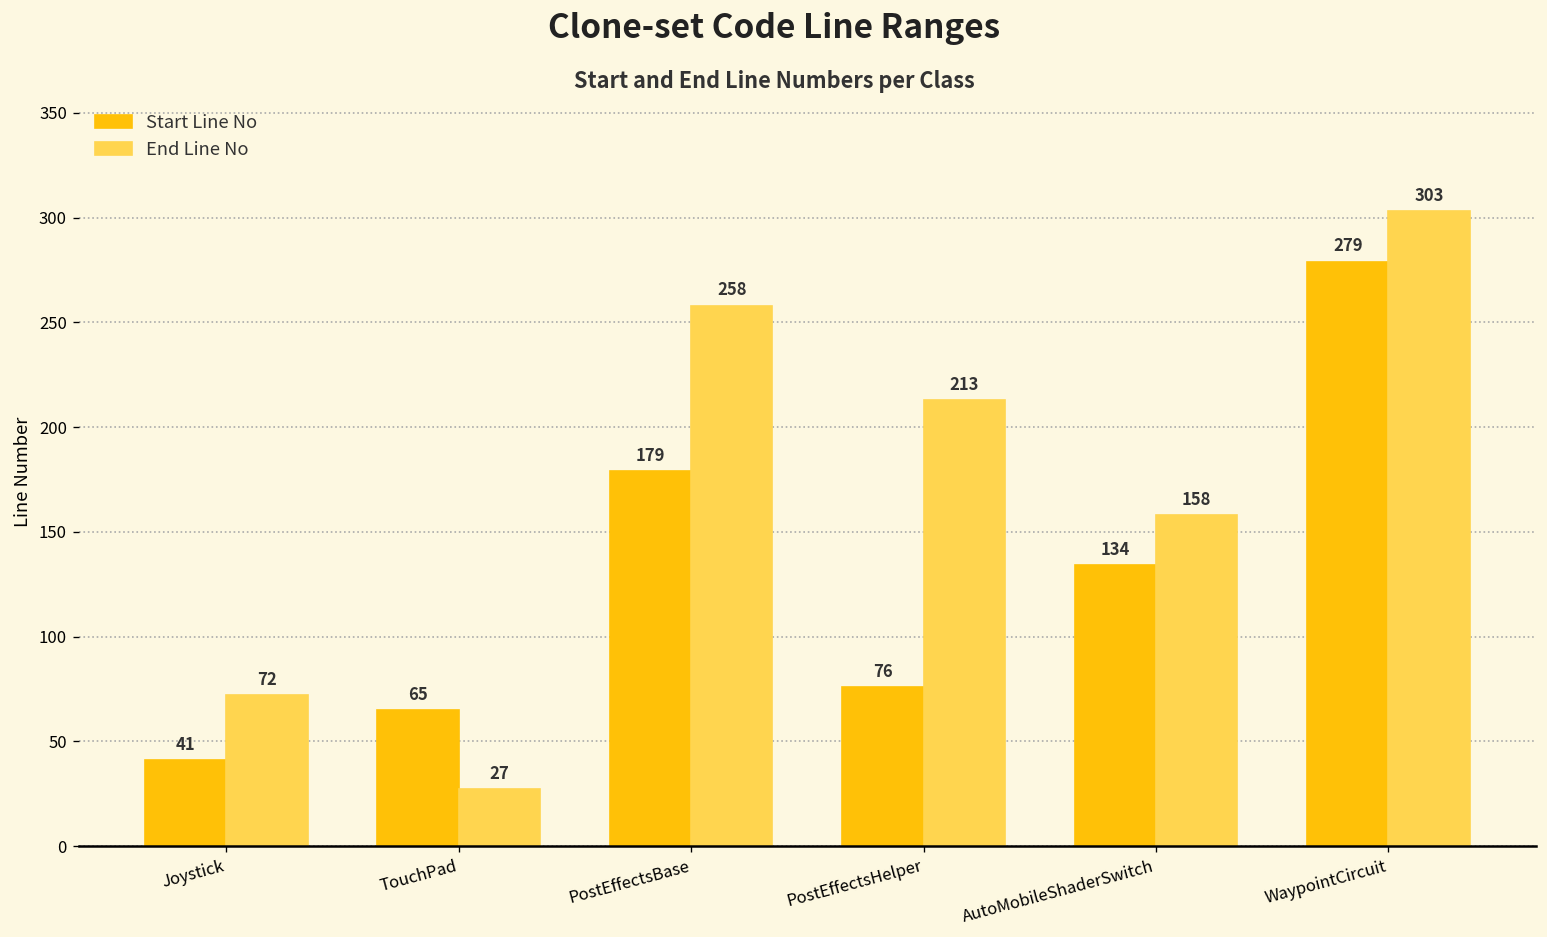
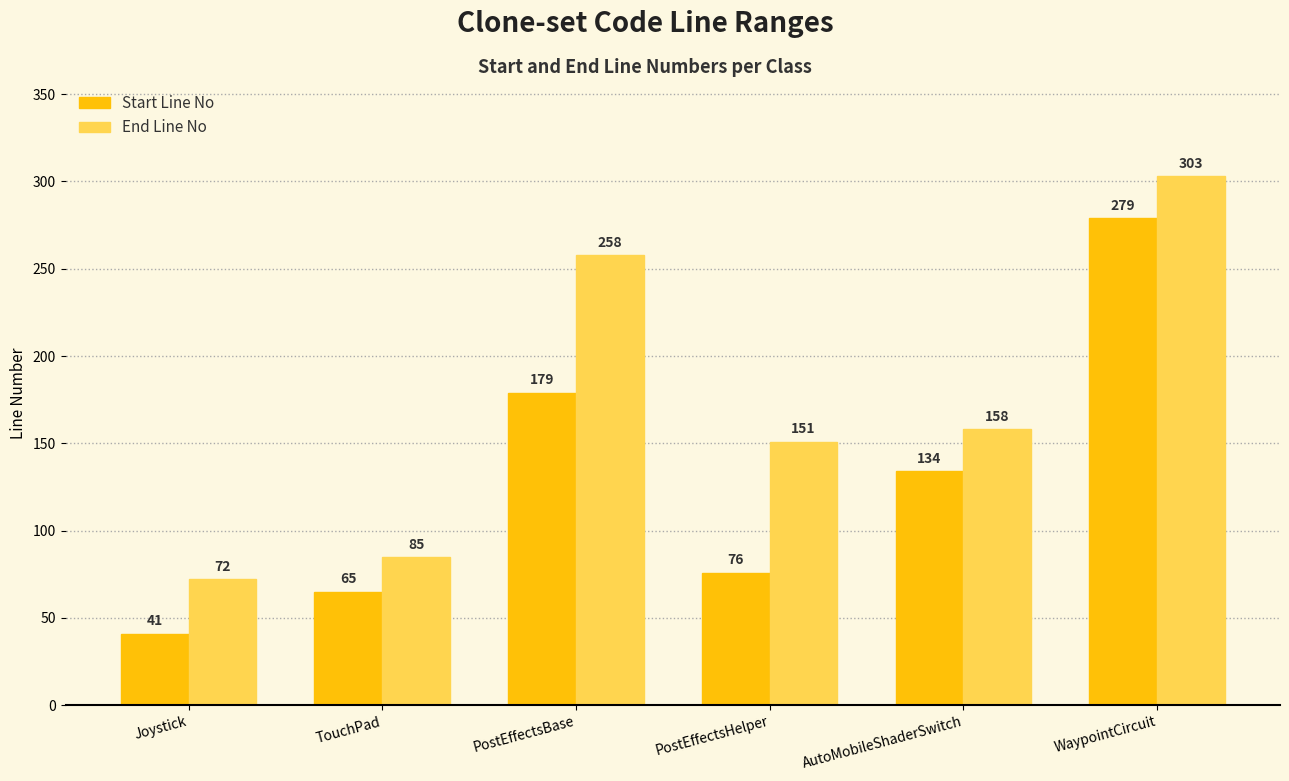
End Line No, TouchPad: 27 -> 85
End Line No, PostEffectsHelper: 213 -> 151
